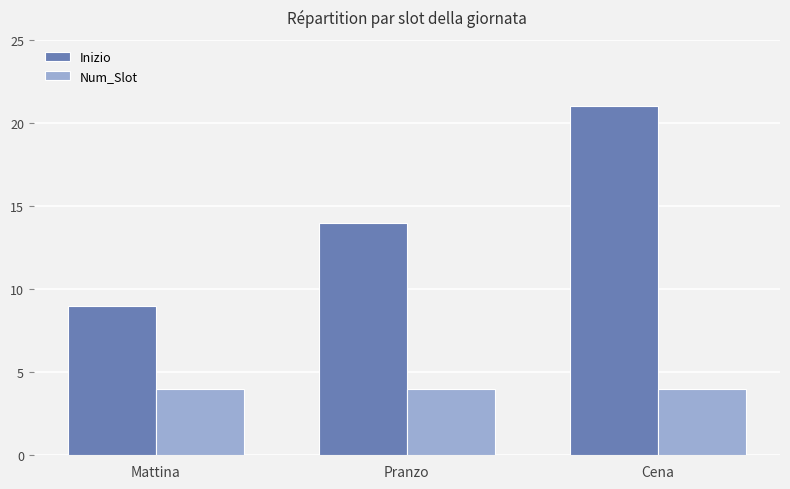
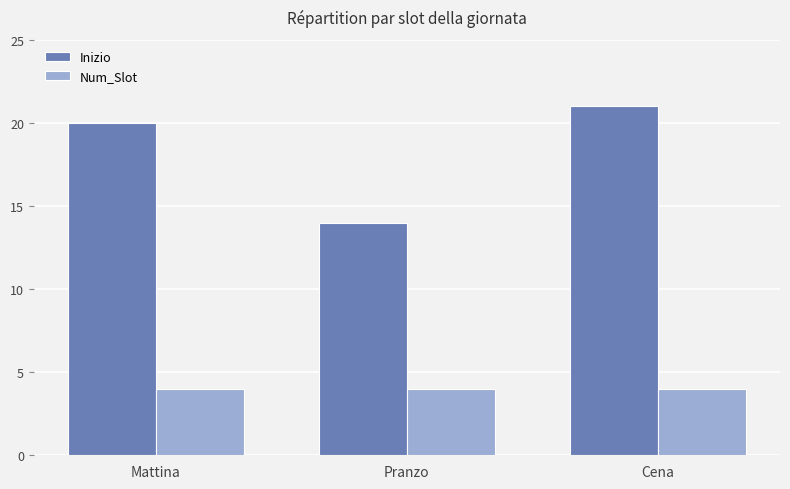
Inizio, Mattina: 9 -> 20
